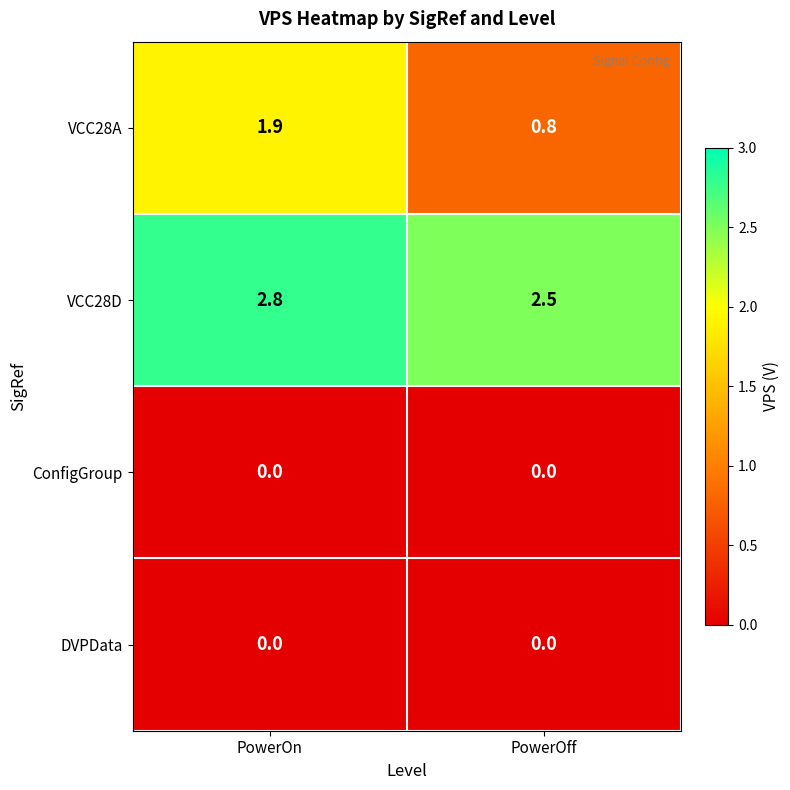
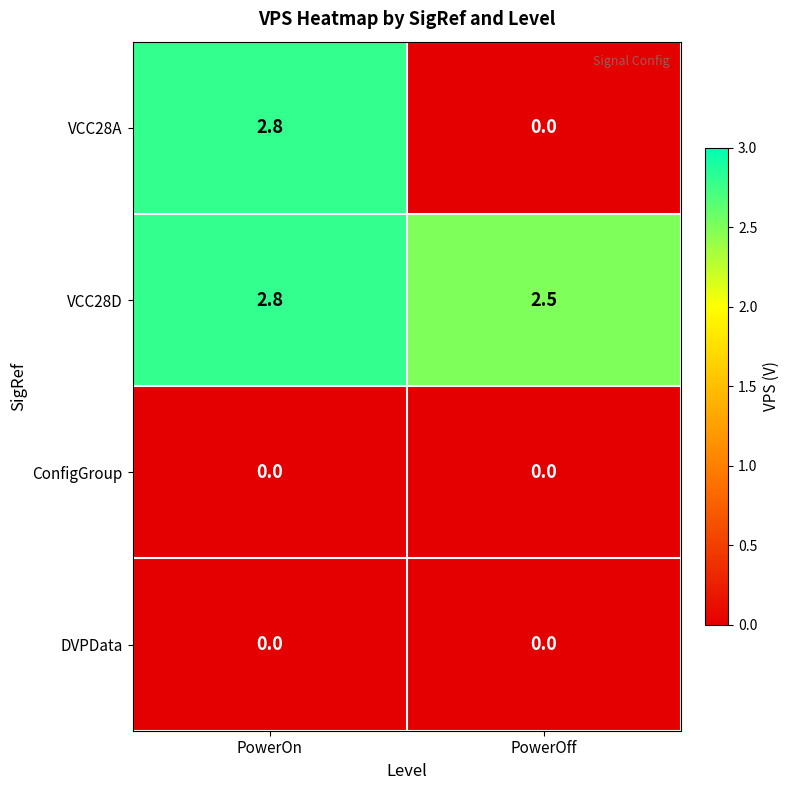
VCC28A, PowerOn: 1.9 -> 2.8
VCC28A, PowerOff: 0.8 -> 0.0
